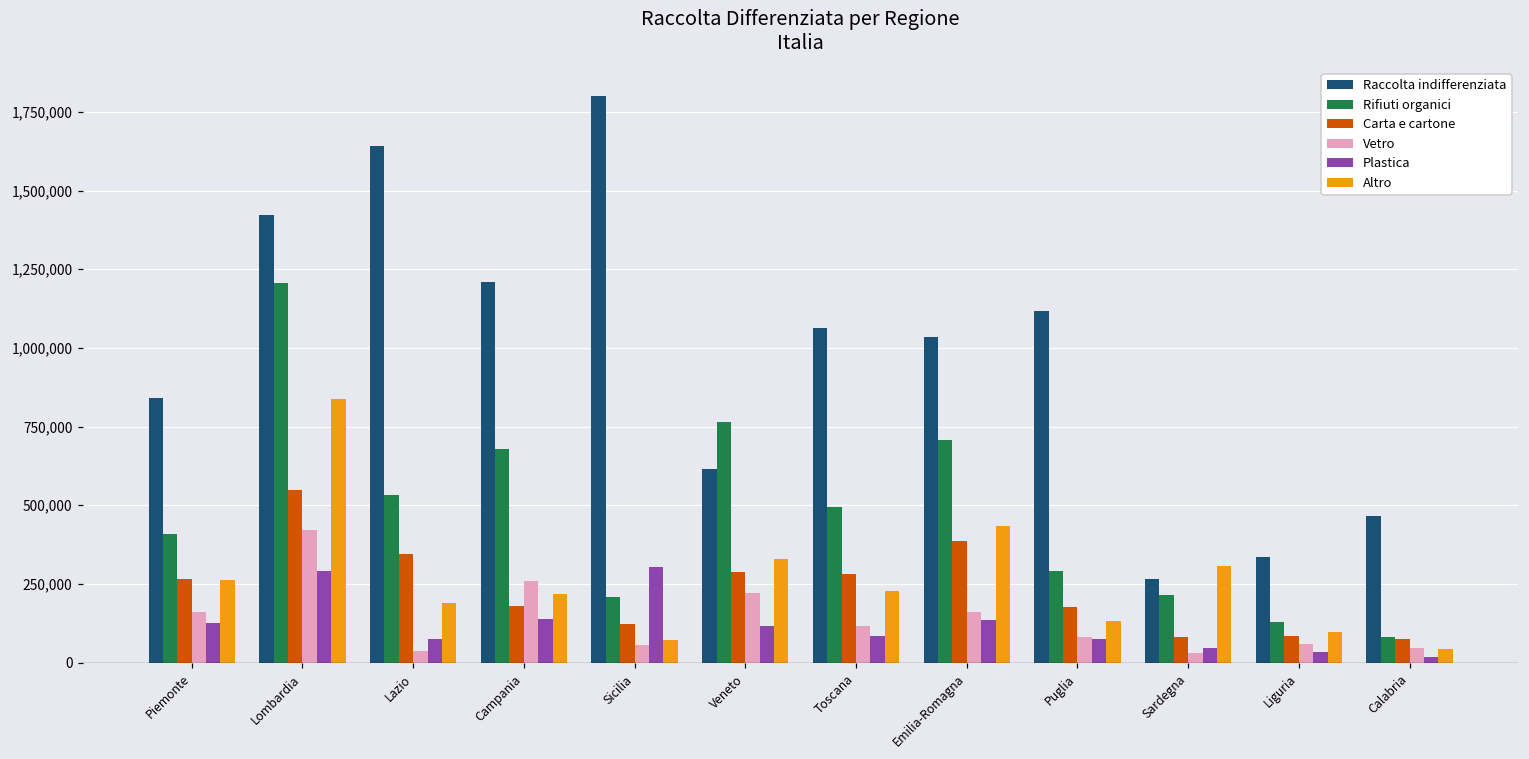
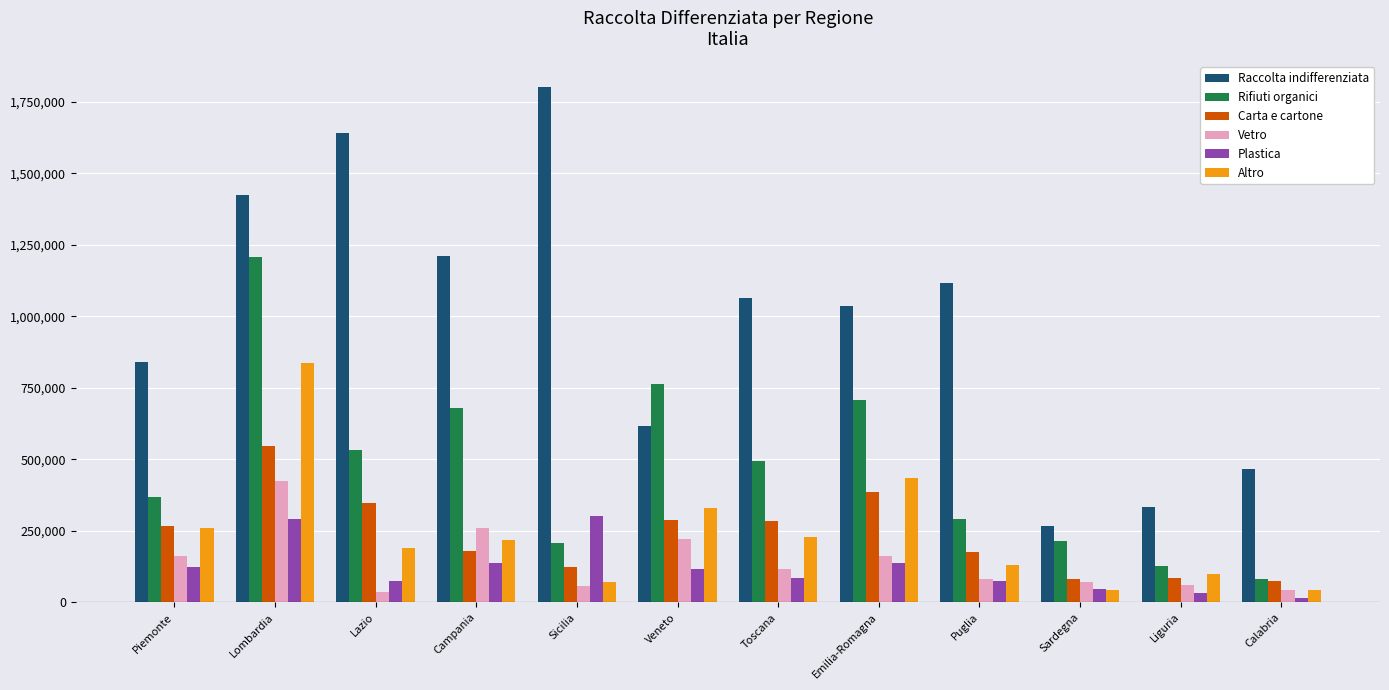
Rifiuti organici, Piemonte: 410,000 -> 370,000
Vetro, Sardegna: 30,000 -> 70,000
Altro, Sardegna: 310,000 -> 40,000
